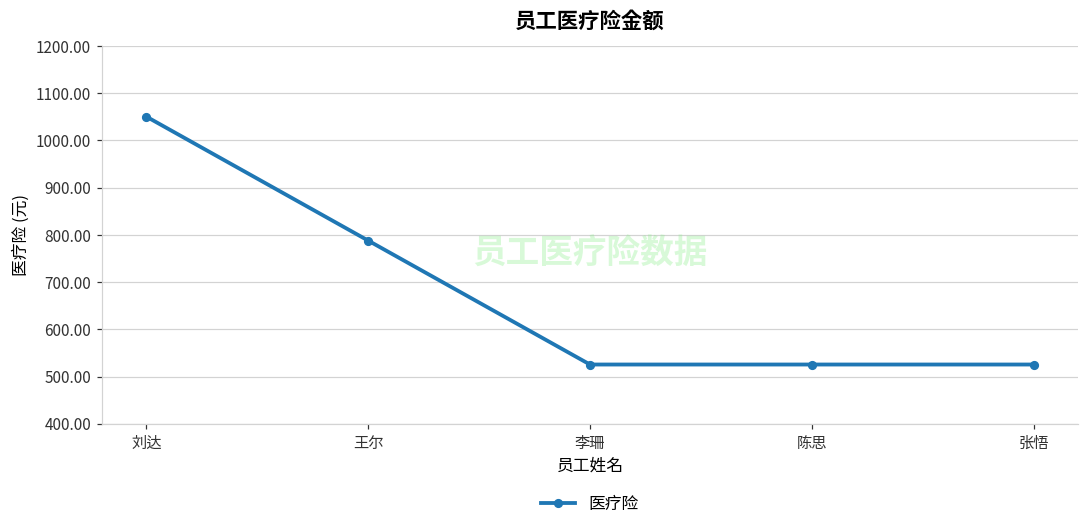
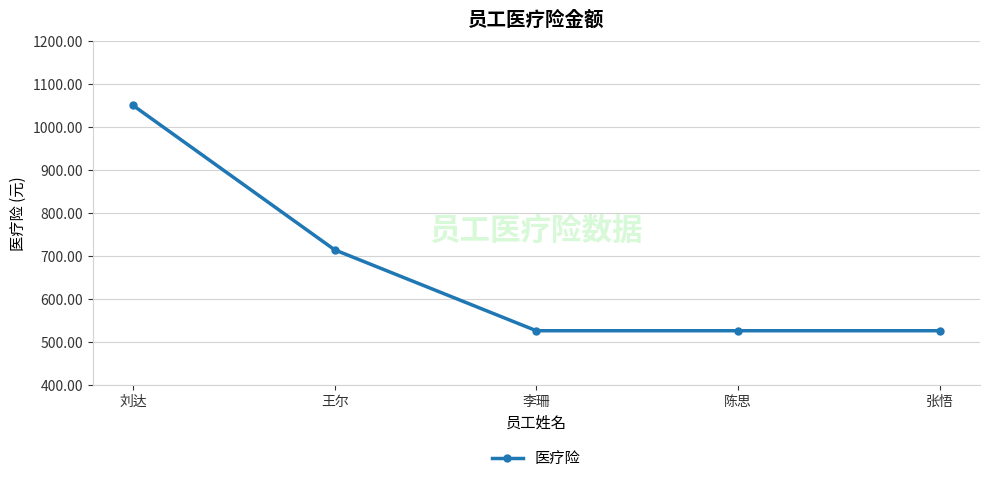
王尔: 790 -> 710
